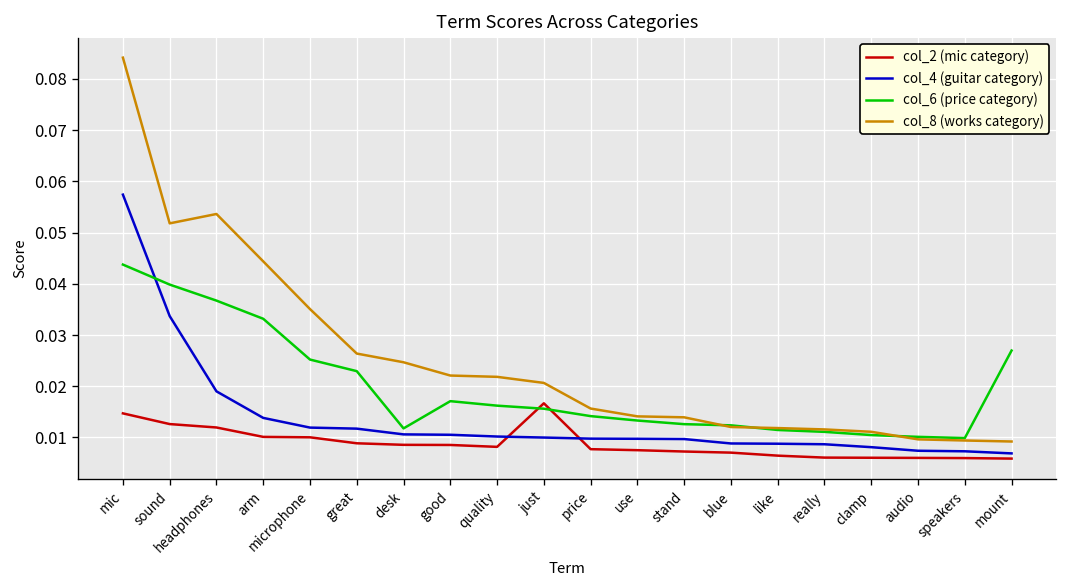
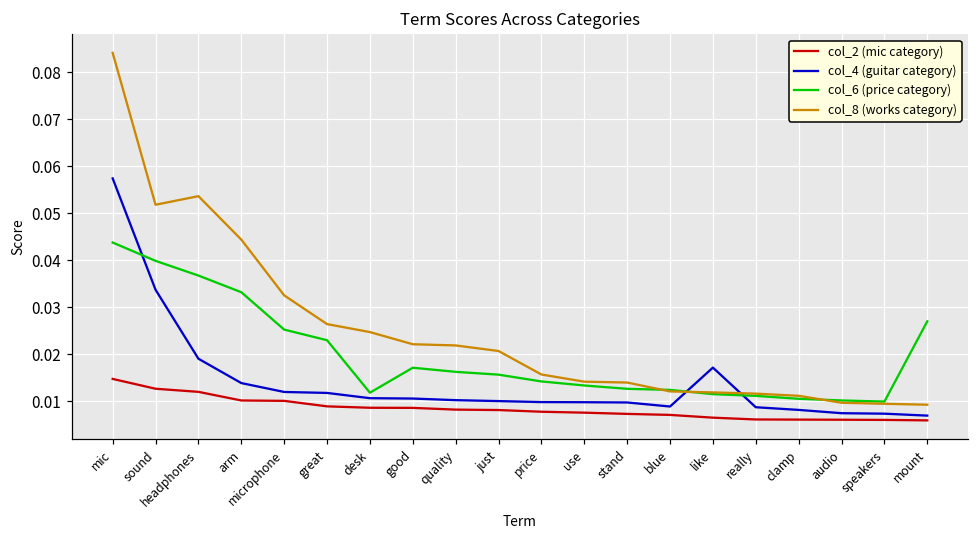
col_8 (works category), microphone: 0.035 -> 0.032
col_2 (mic category), just: 0.017 -> 0.008
col_4 (guitar category), like: 0.009 -> 0.017
